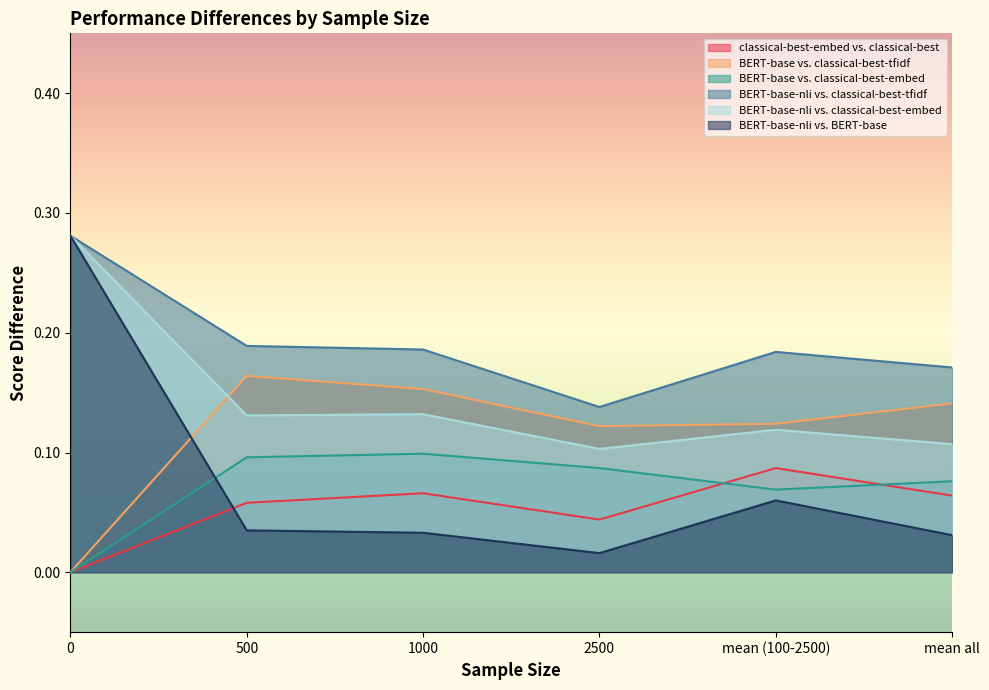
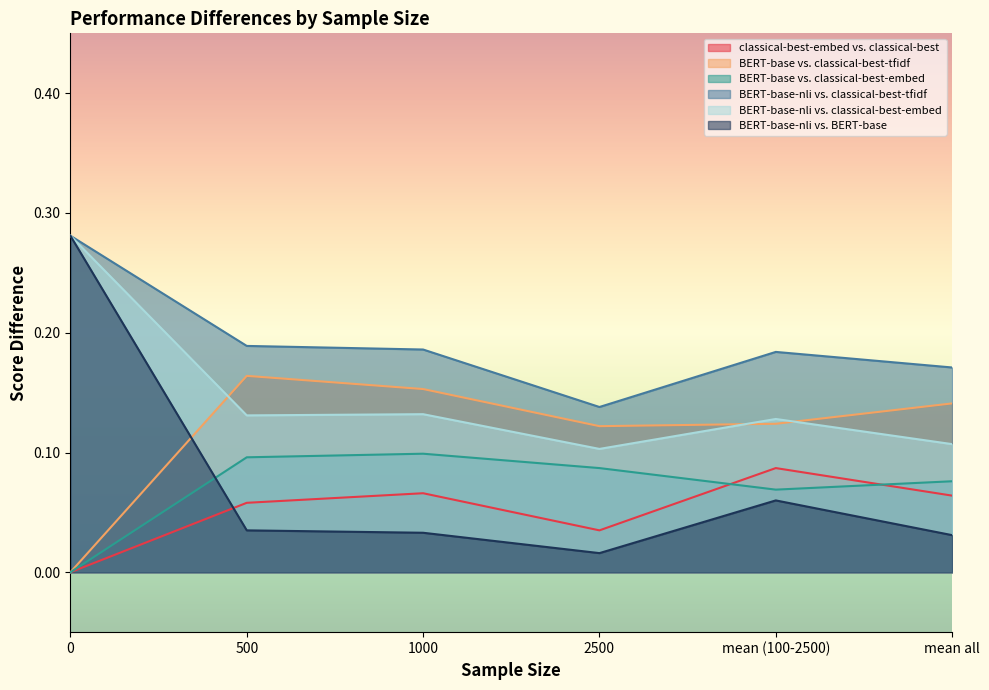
classical-best-embed vs. classical-best, 2500: 0.044 -> 0.035
BERT-base-nli vs. classical-best-embed, mean (100-2500): 0.119 -> 0.128
